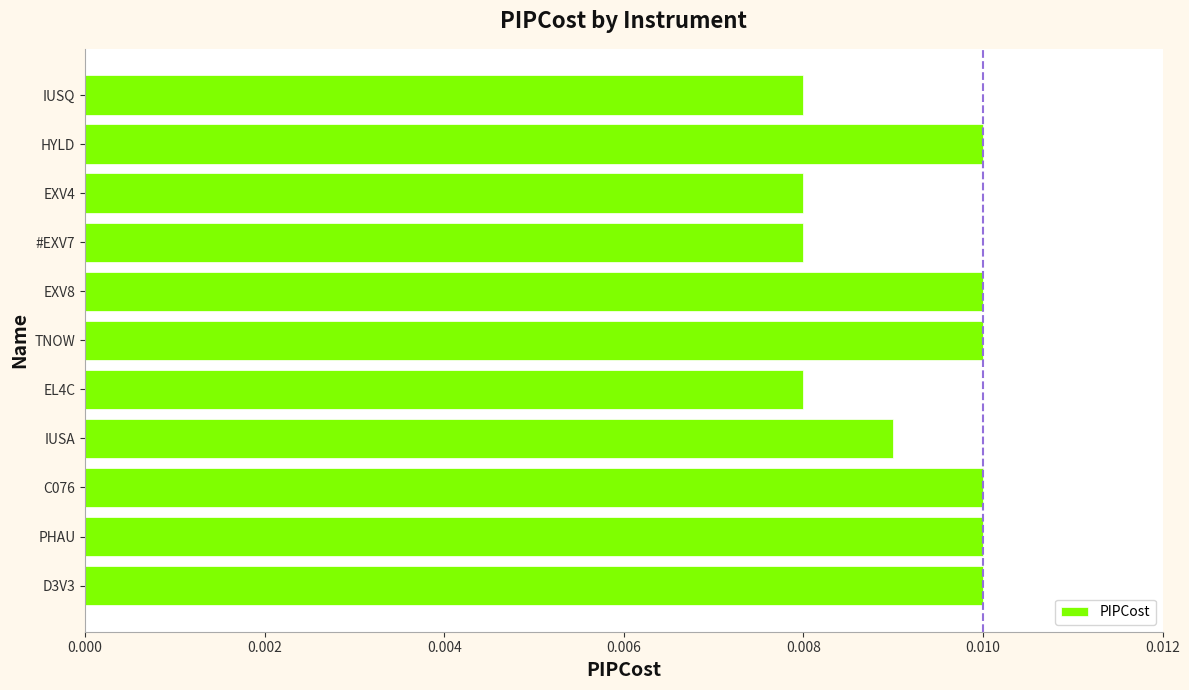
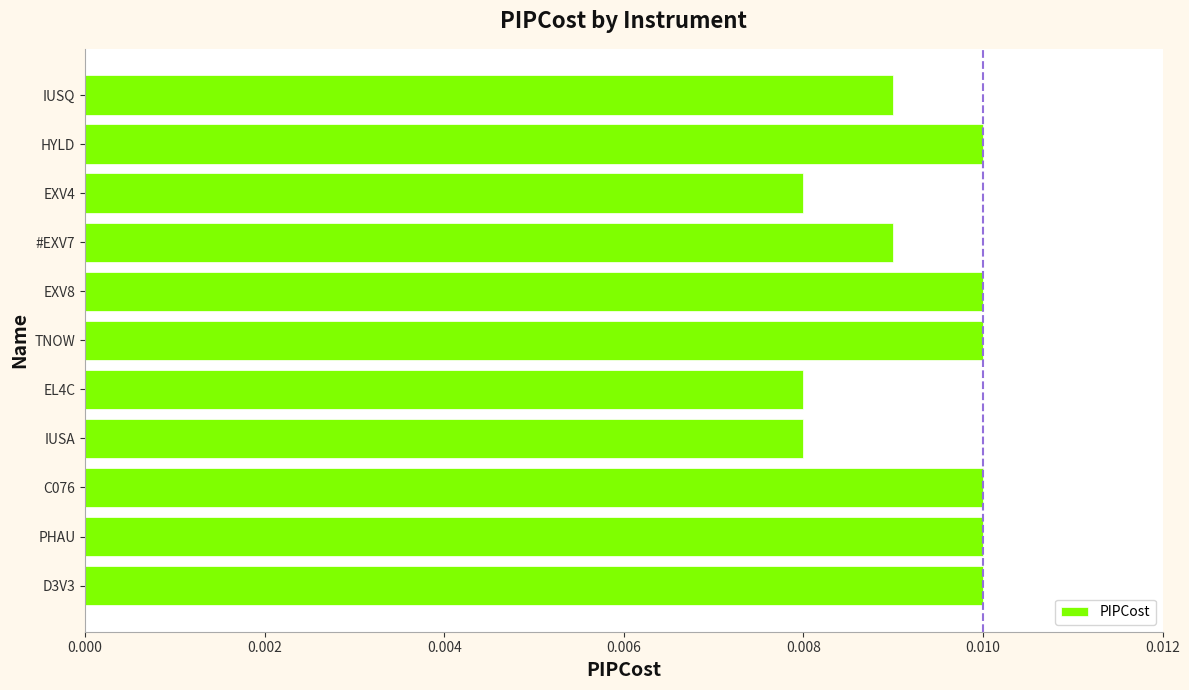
IUSQ: 0.008 -> 0.009
#EXV7: 0.008 -> 0.009
IUSA: 0.009 -> 0.008
